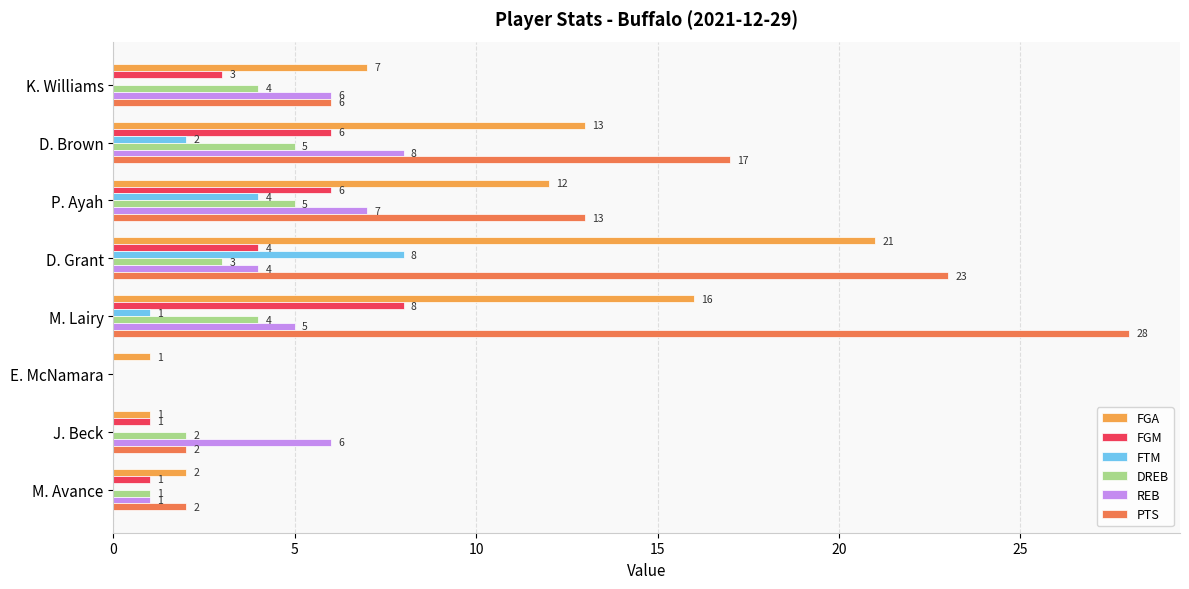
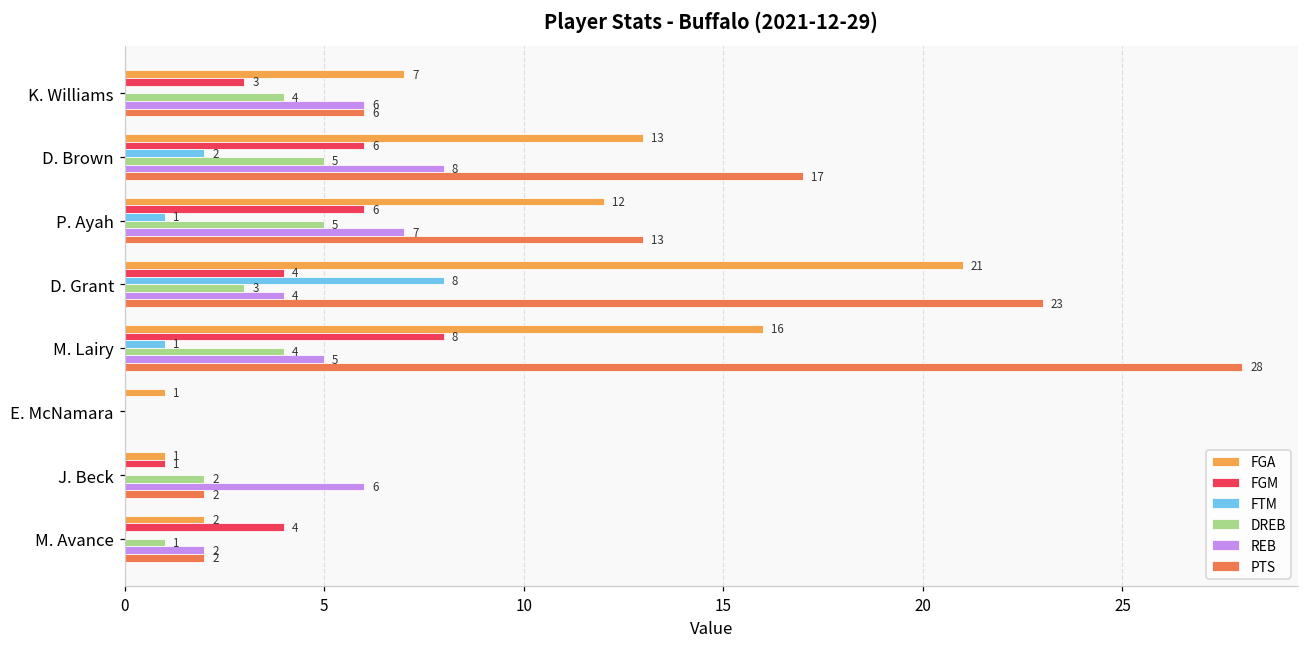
FTM, P. Ayah: 4 -> 1
FGM, M. Avance: 1 -> 4
REB, M. Avance: 1 -> 2
